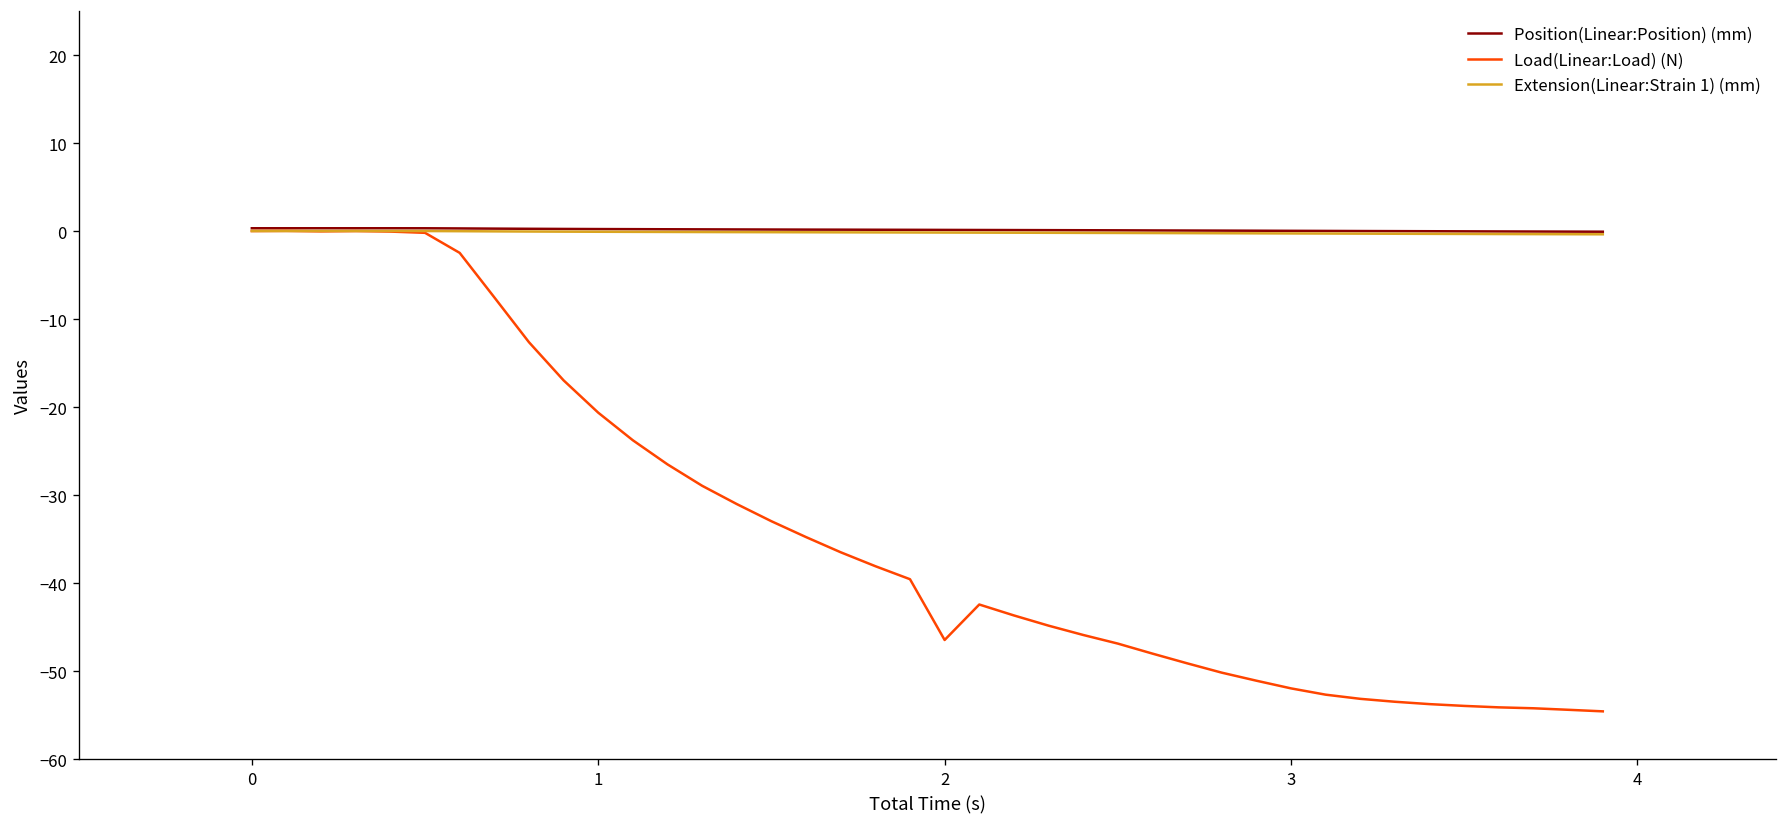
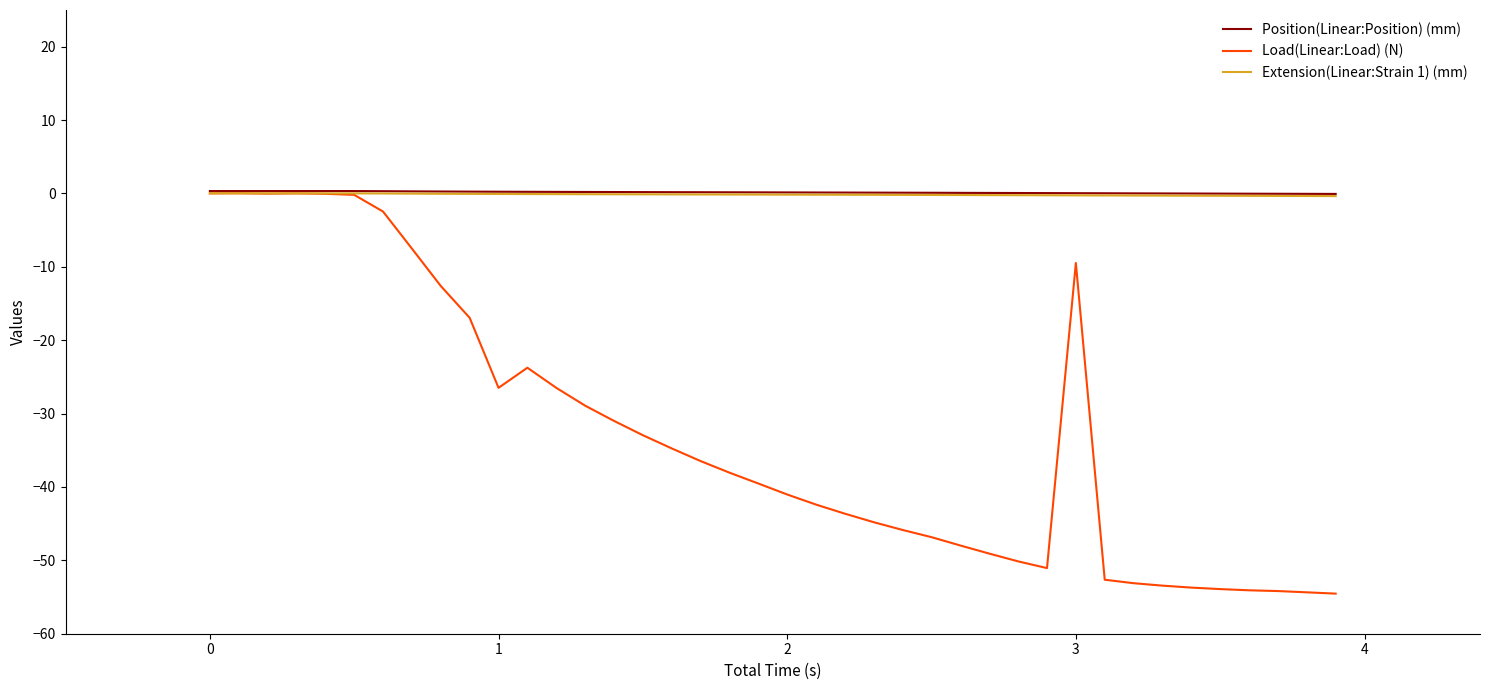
Load(Linear:Load) (N), 1: -21 -> -26
Load(Linear:Load) (N), 2: -46 -> -41
Load(Linear:Load) (N), 3: -52 -> -9
